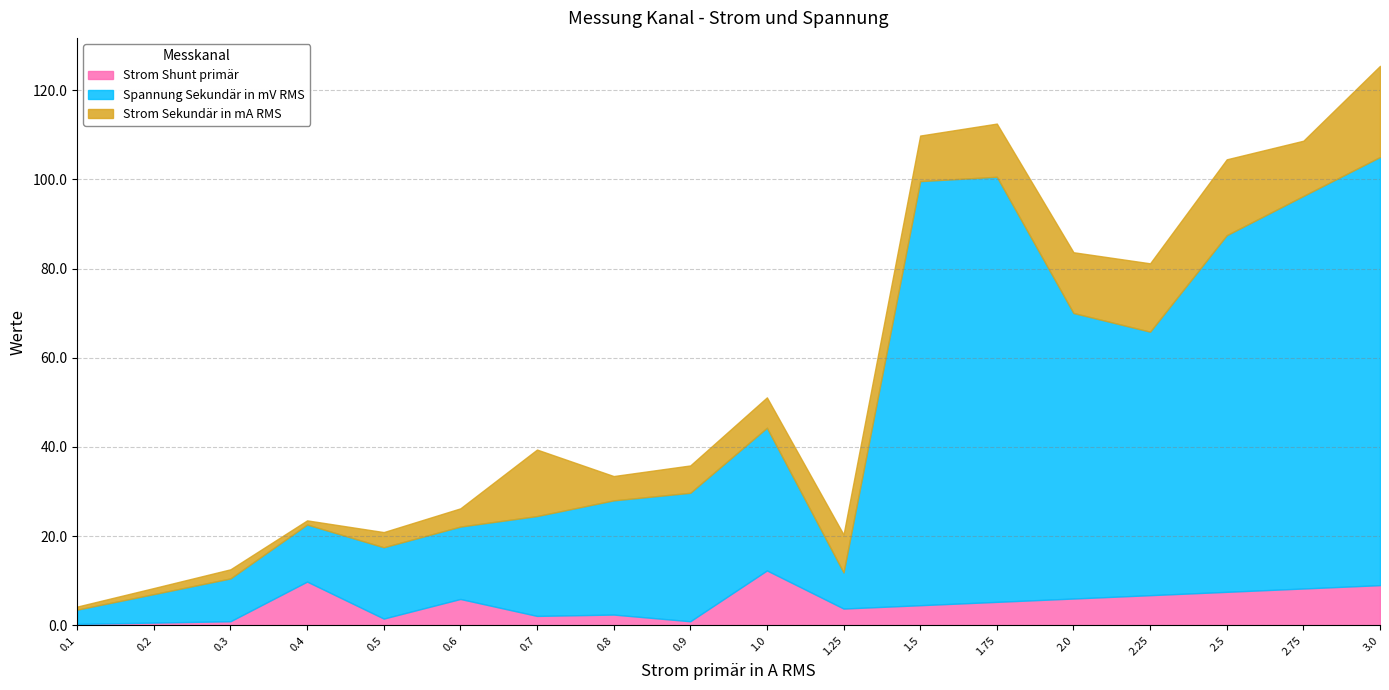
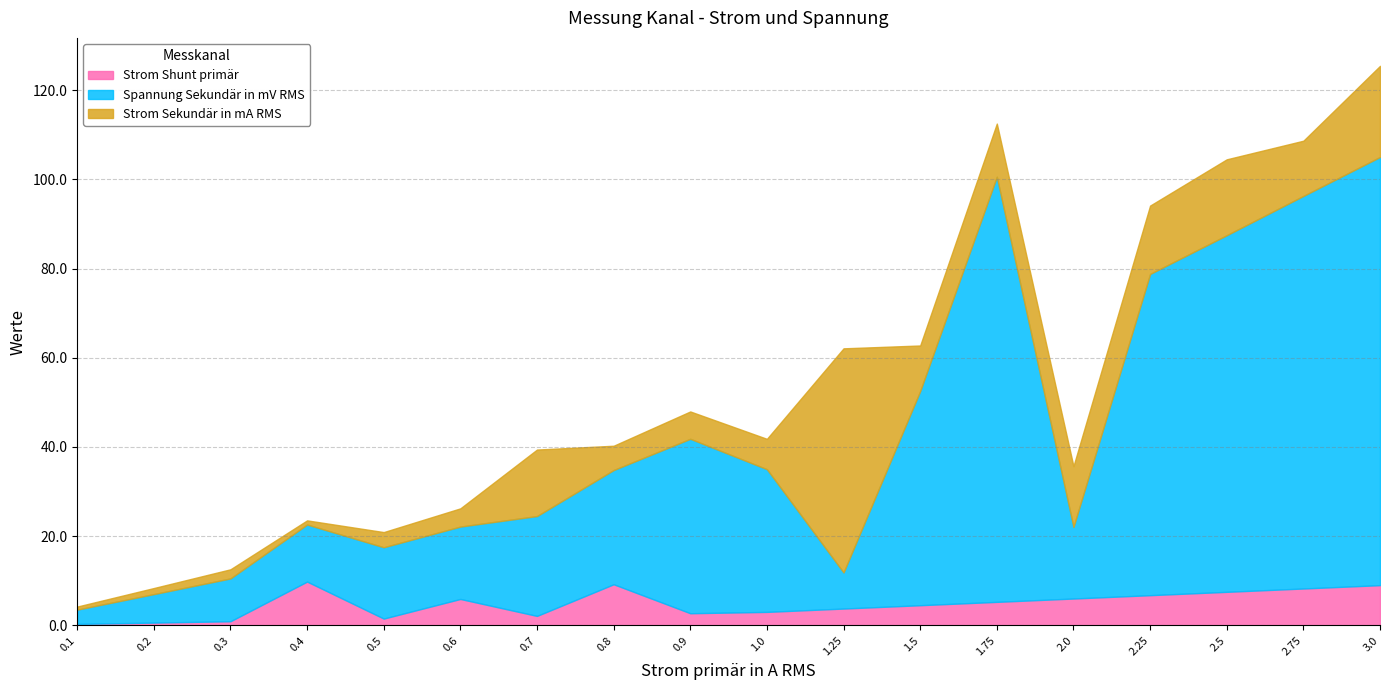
Strom Shunt primär, 0.8: 2 -> 9
Strom Shunt primär, 0.9: 1 -> 3
Spannung Sekundär in mV RMS, 0.9: 29 -> 39
Strom Shunt primär, 1.0: 12 -> 3
Strom Sekundär in mA RMS, 1.25: 9 -> 50
Spannung Sekundär in mV RMS, 1.5: 95 -> 48
Spannung Sekundär in mV RMS, 2.0: 64 -> 16
Spannung Sekundär in mV RMS, 2.25: 59 -> 72
